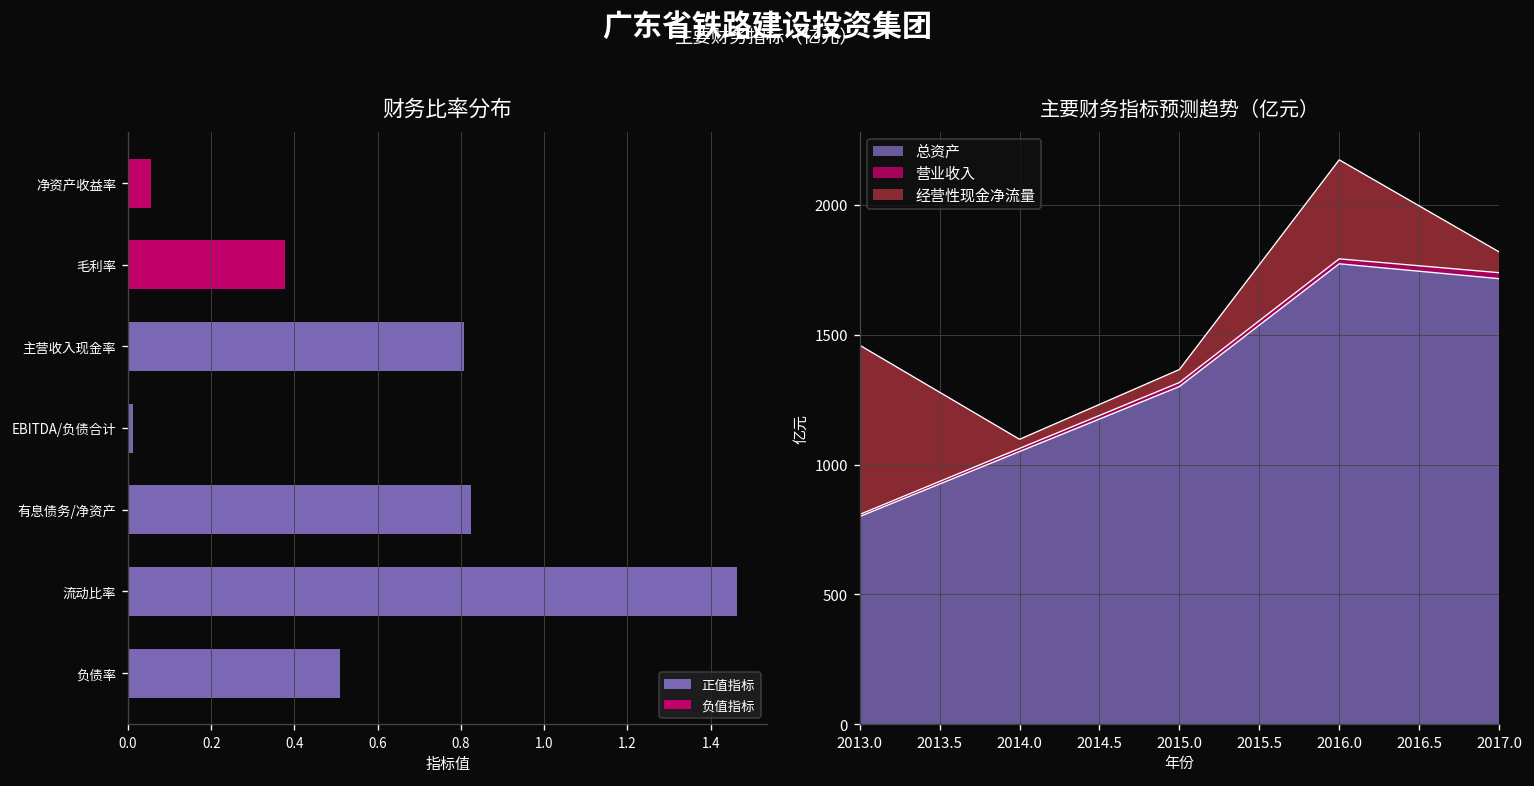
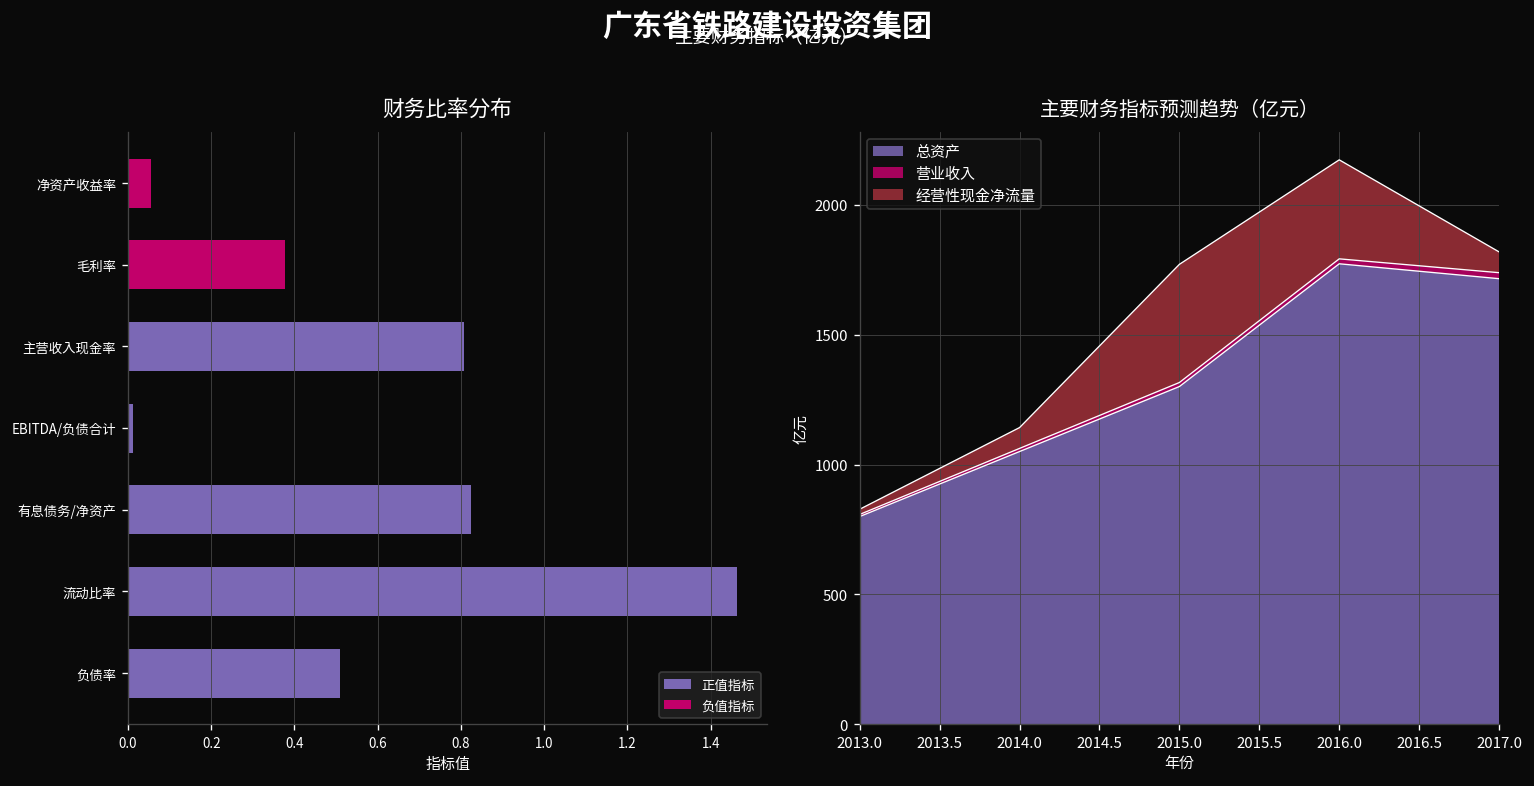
主要财务指标预测趋势（亿元）, 经营性现金净流量, 2013.0: 650 -> 20
主要财务指标预测趋势（亿元）, 经营性现金净流量, 2014.0: 40 -> 80
主要财务指标预测趋势（亿元）, 经营性现金净流量, 2015.0: 50 -> 450
